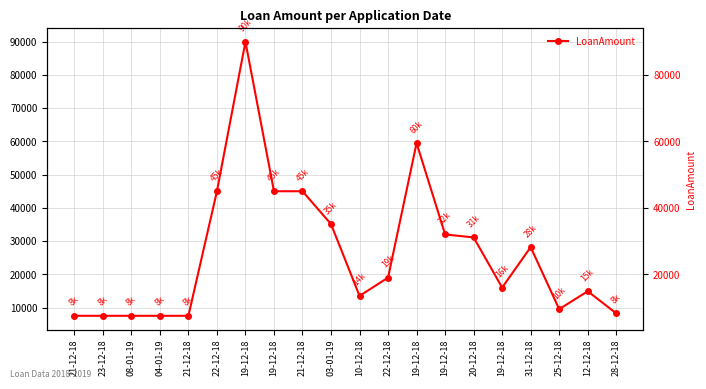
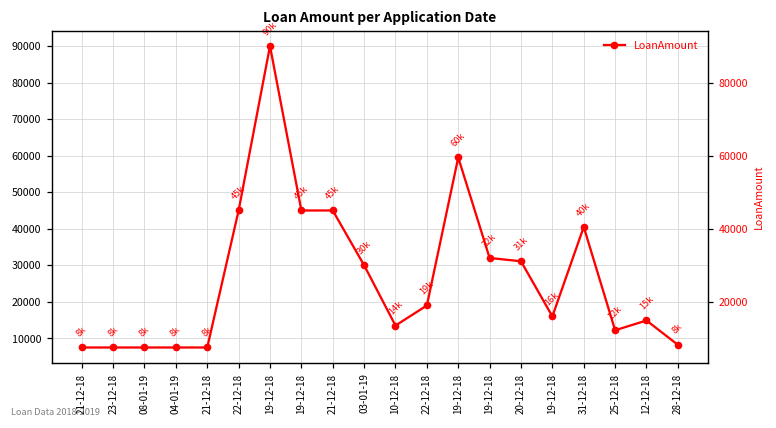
03-01-19: 35k -> 30k
31-12-18: 28k -> 40k
25-12-18: 10k -> 12k
